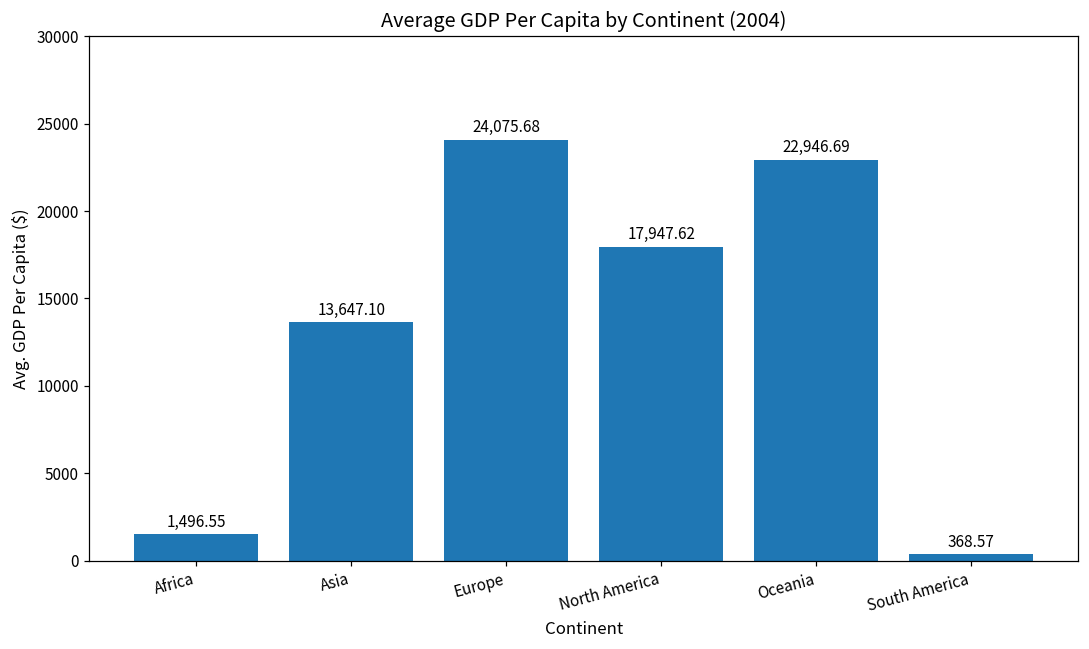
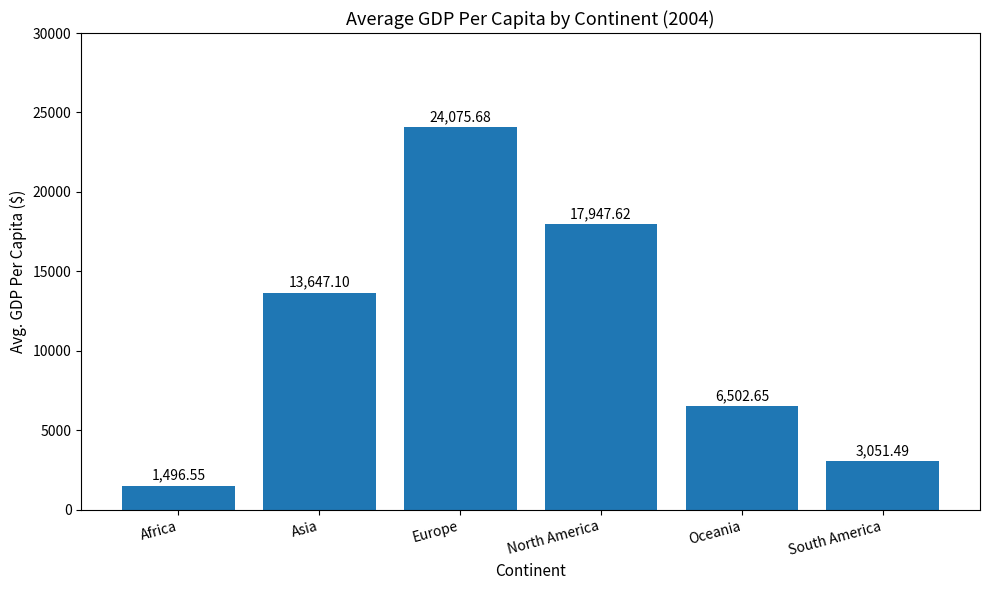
Oceania: 22,946.69 -> 6,502.65
South America: 368.57 -> 3,051.49
